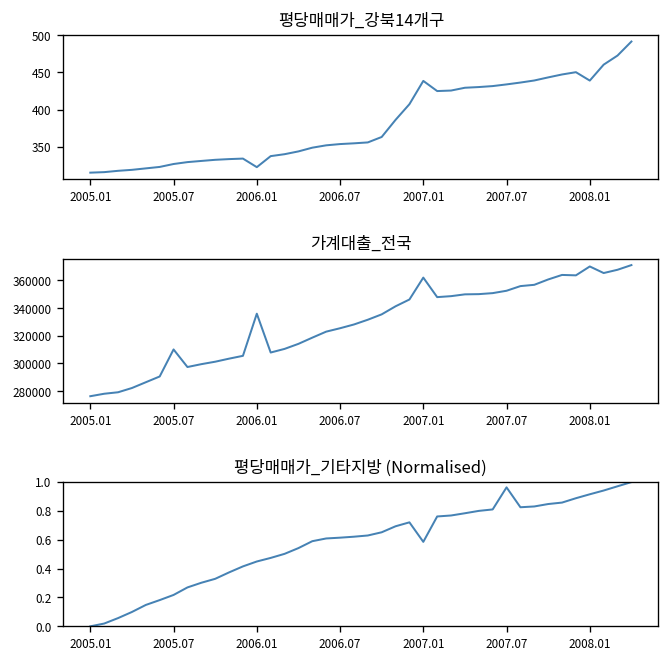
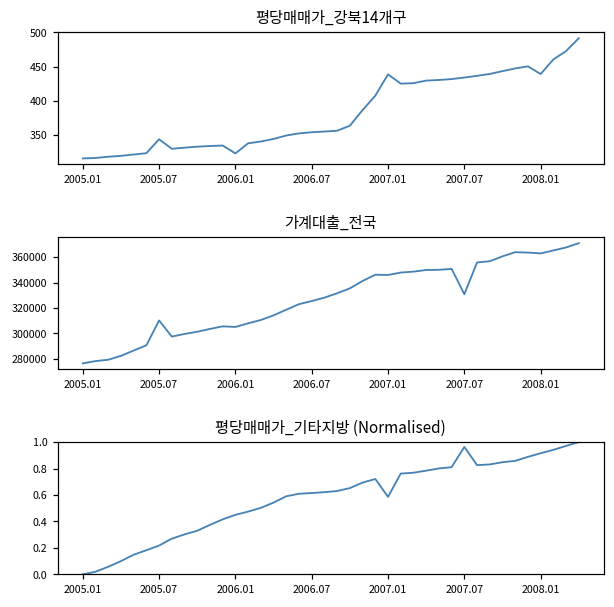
평당매매가_강북14개구, 2005.07: 330 -> 340
가계대출_전국, 2006.01: 336000 -> 305000
가계대출_전국, 2007.01: 362000 -> 346000
가계대출_전국, 2007.07: 353000 -> 331000
가계대출_전국, 2008.01: 370000 -> 363000
